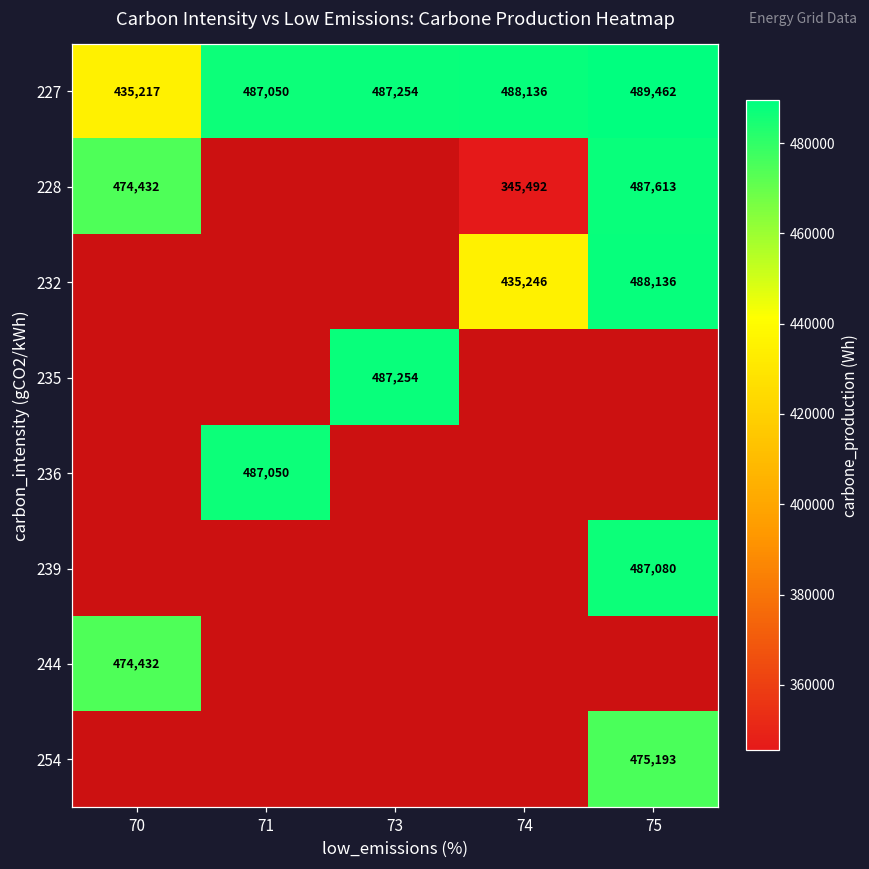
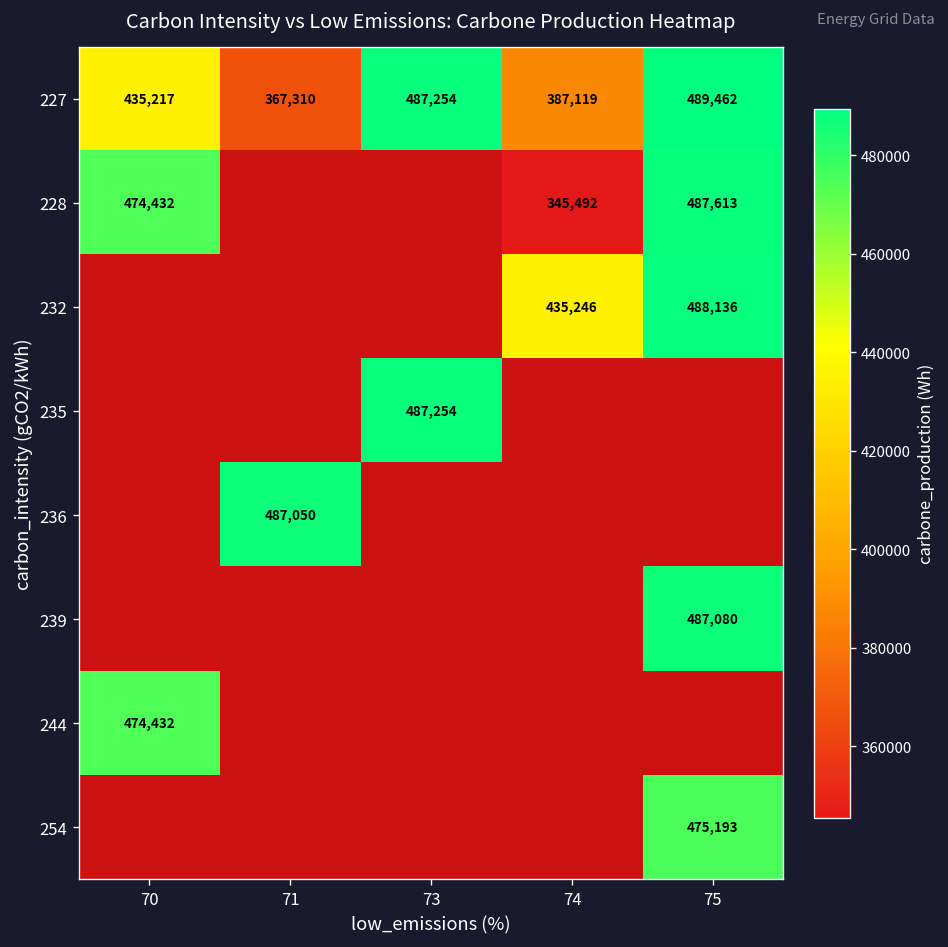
227, 71: 487,050 -> 367,310
227, 74: 488,136 -> 387,119
